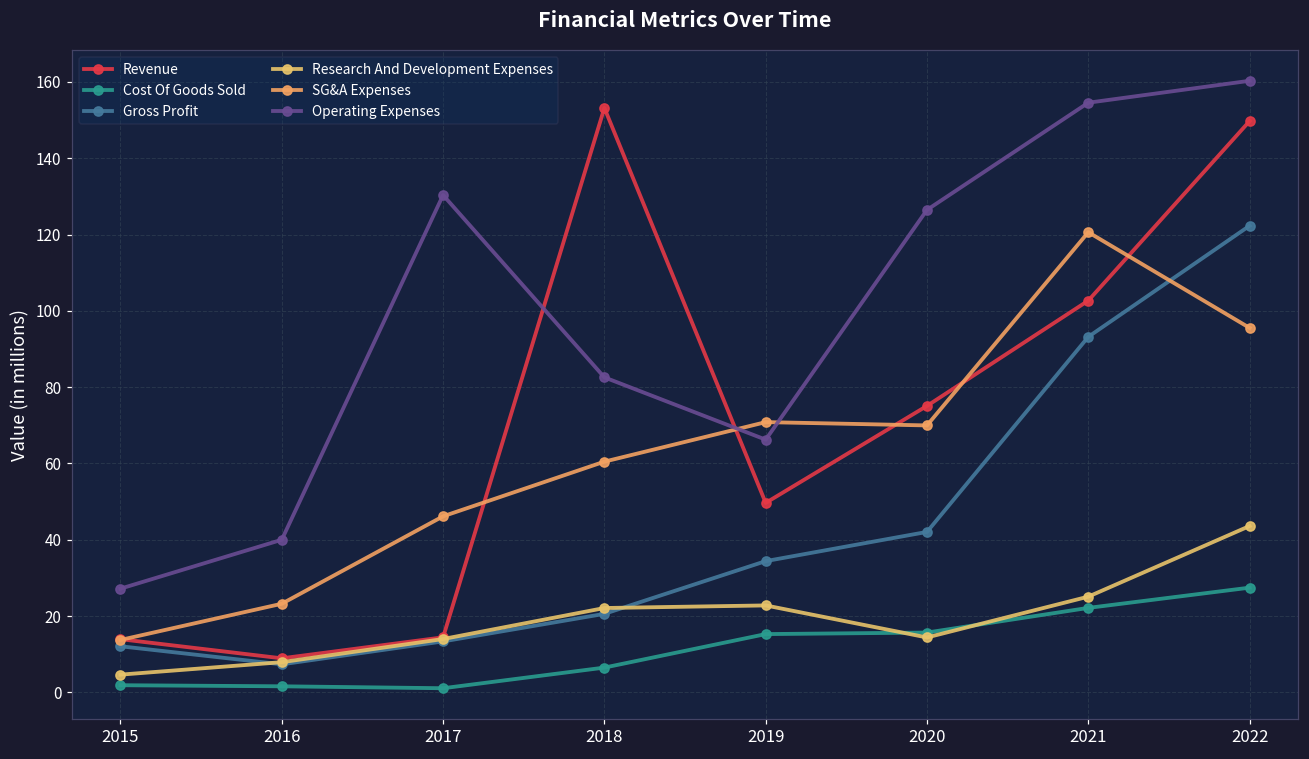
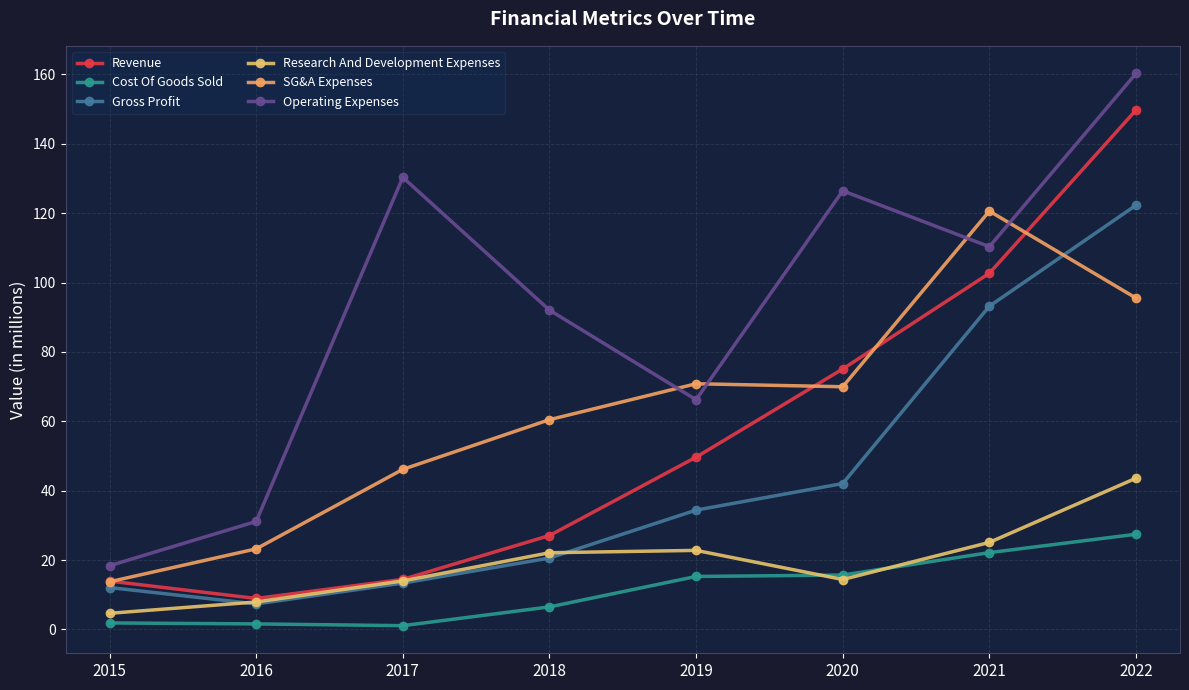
Operating Expenses, 2015: 27 -> 18
Operating Expenses, 2016: 40 -> 31
Revenue, 2018: 153 -> 27
Operating Expenses, 2018: 83 -> 92
Operating Expenses, 2021: 155 -> 110
